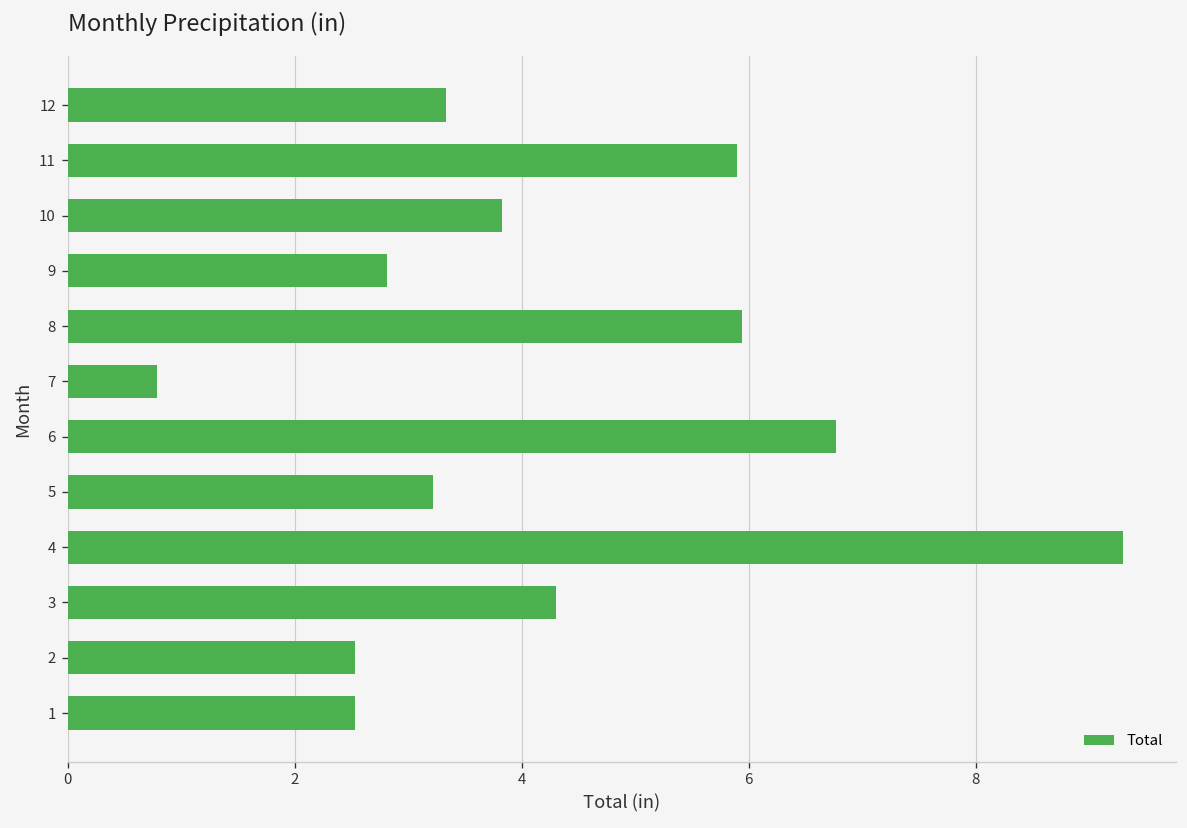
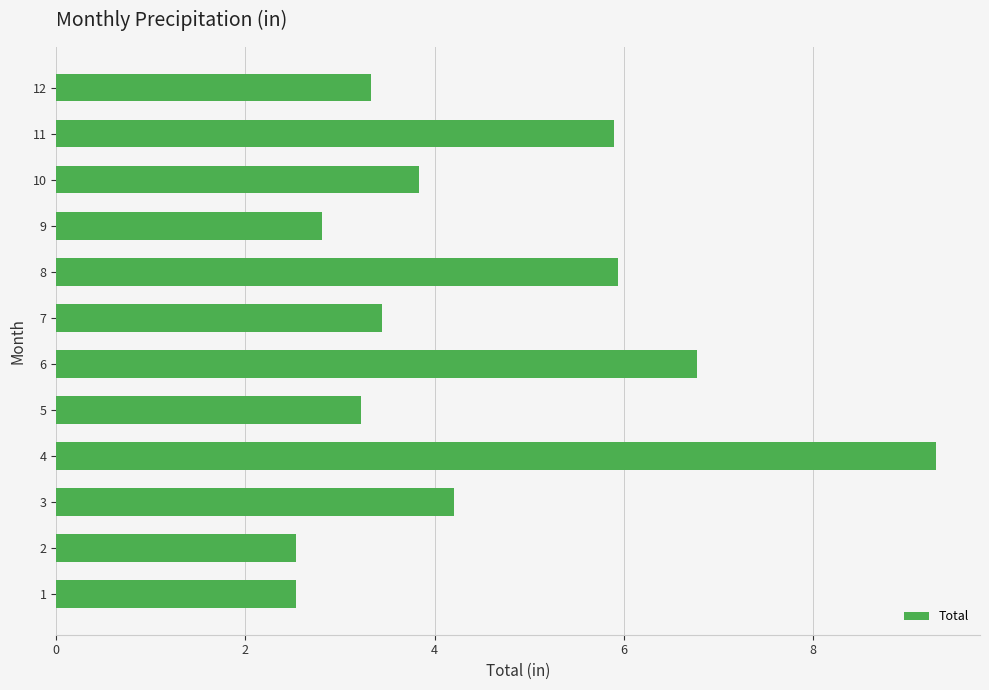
7: 0.8 -> 3.4
3: 4.3 -> 4.2
